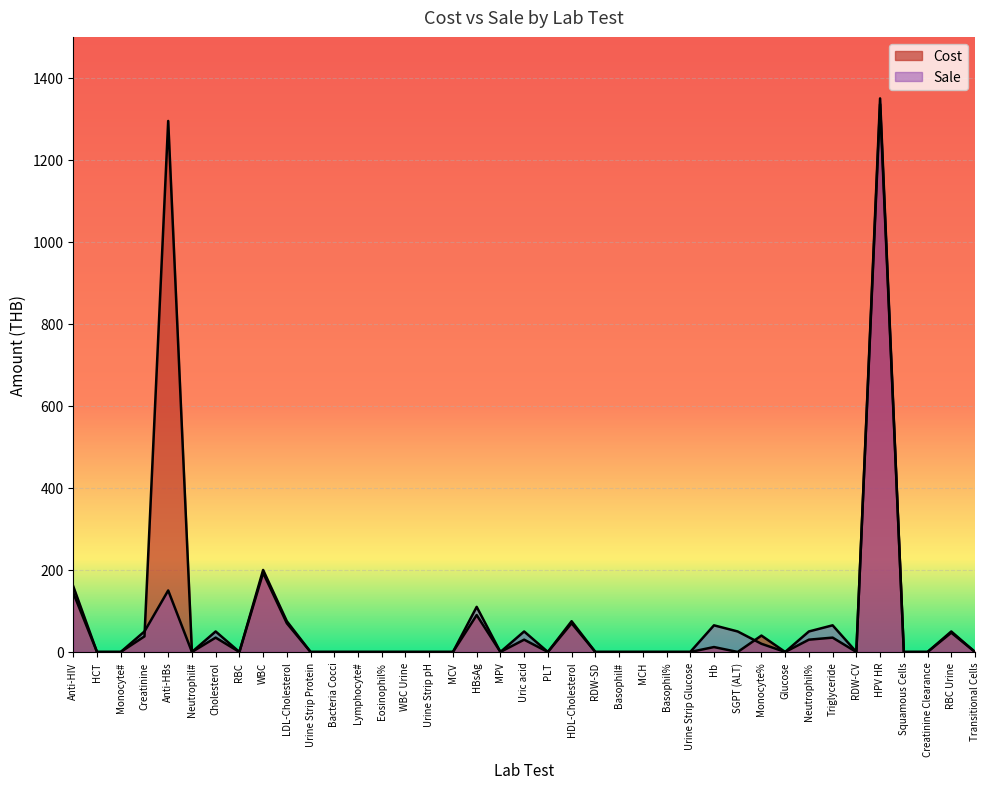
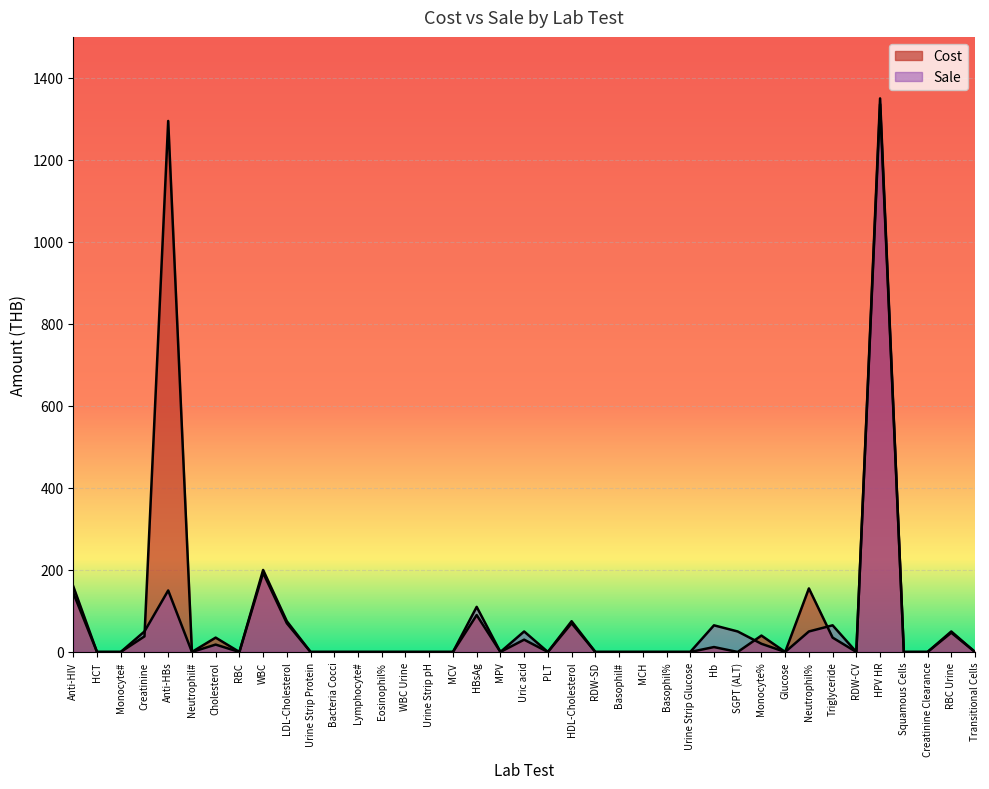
Sale, Cholesterol: 50 -> 20
Cost, Neutrophil%: 30 -> 160
